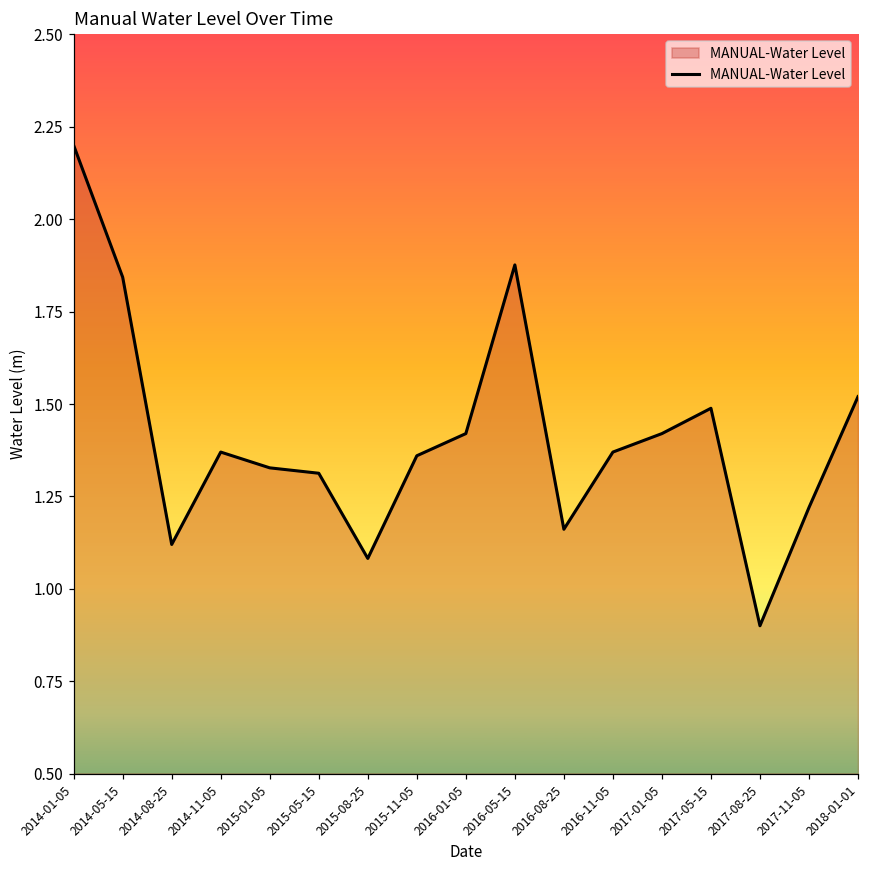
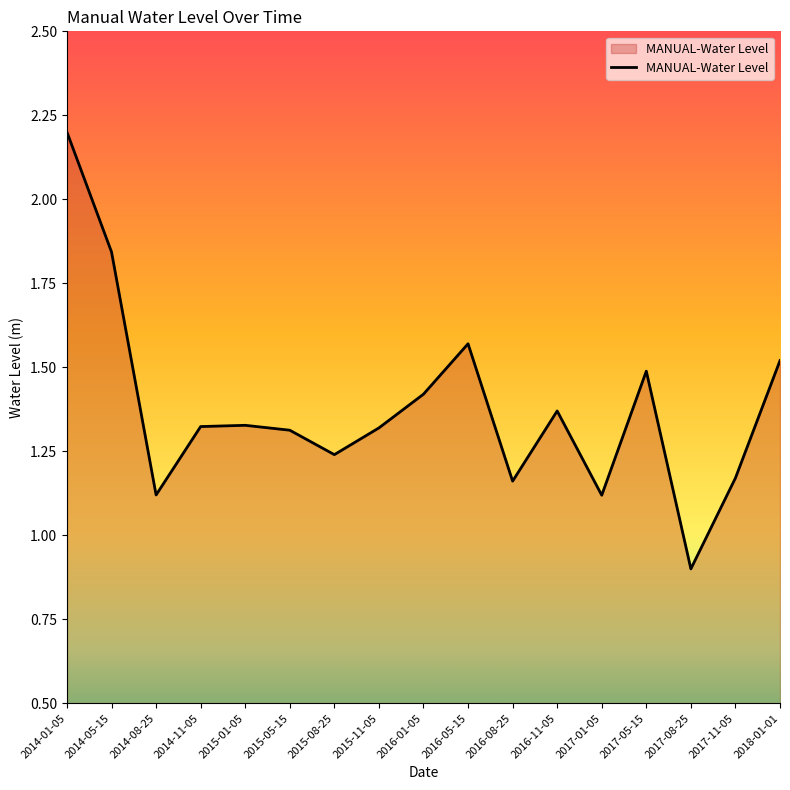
2014-11-05: 1.37 -> 1.32
2015-08-25: 1.08 -> 1.24
2015-11-05: 1.36 -> 1.32
2016-05-15: 1.88 -> 1.57
2017-01-05: 1.42 -> 1.12
2017-11-05: 1.22 -> 1.17
